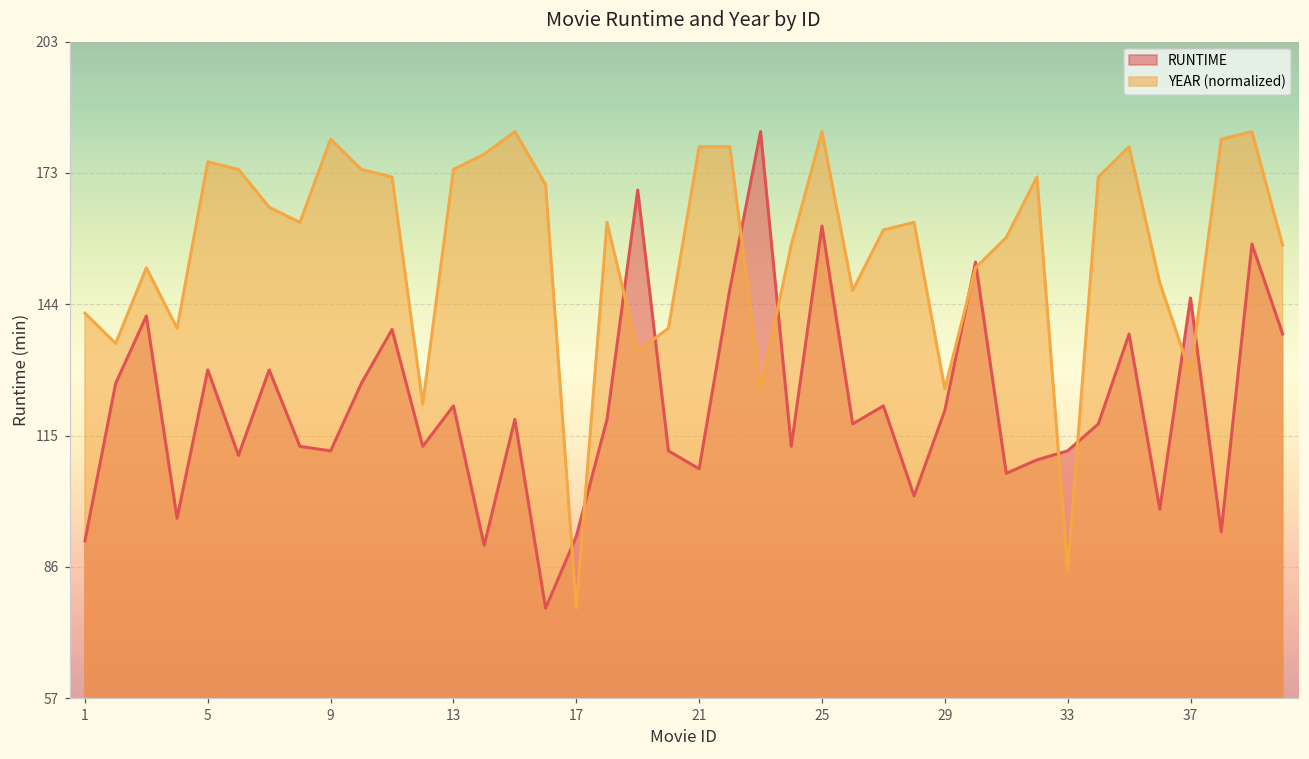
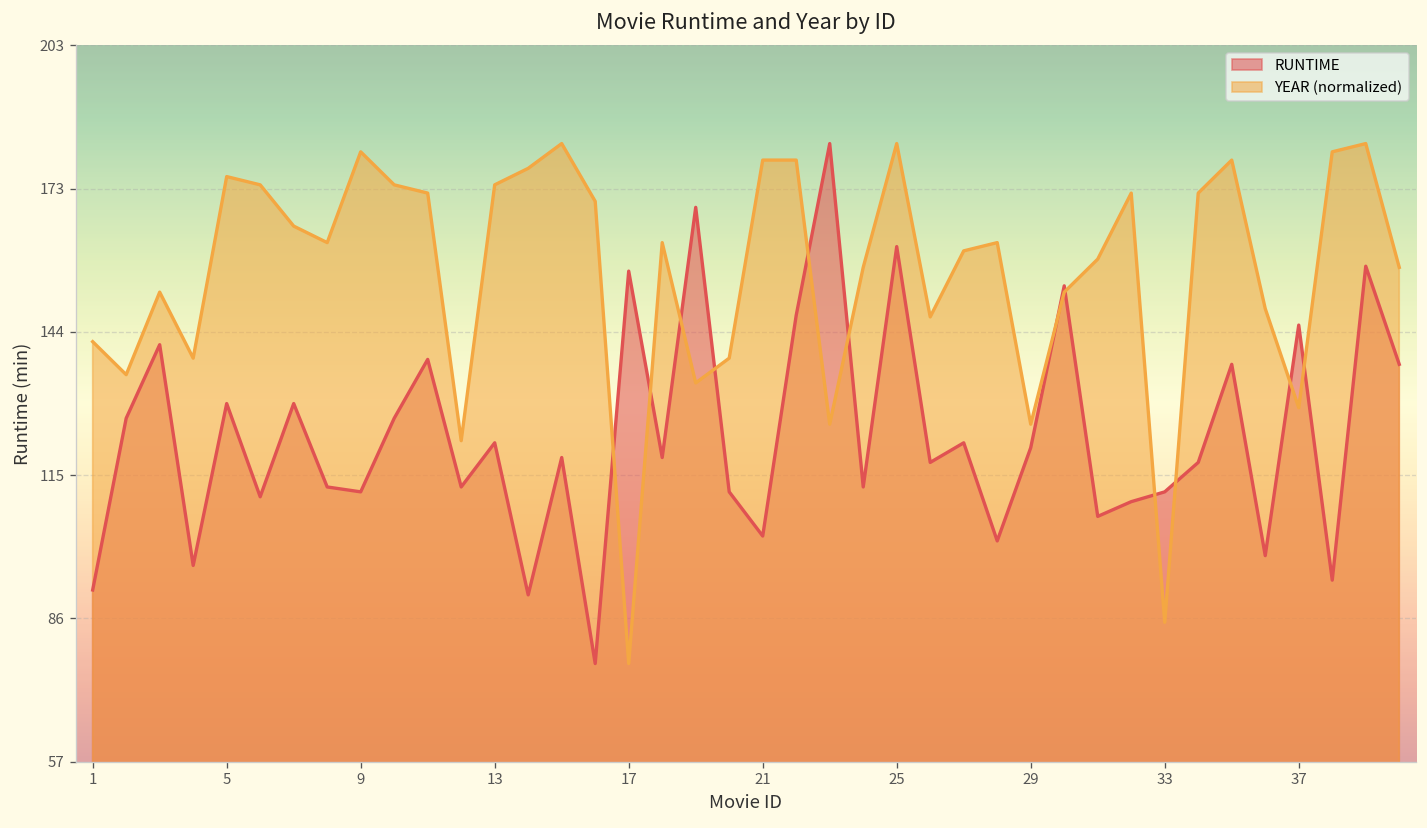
RUNTIME, 17: 93 -> 157
RUNTIME, 21: 108 -> 103
